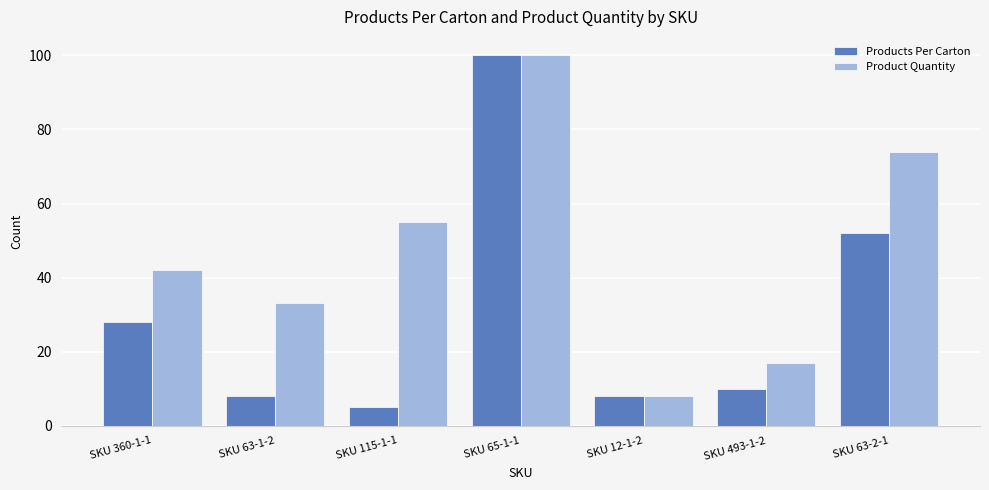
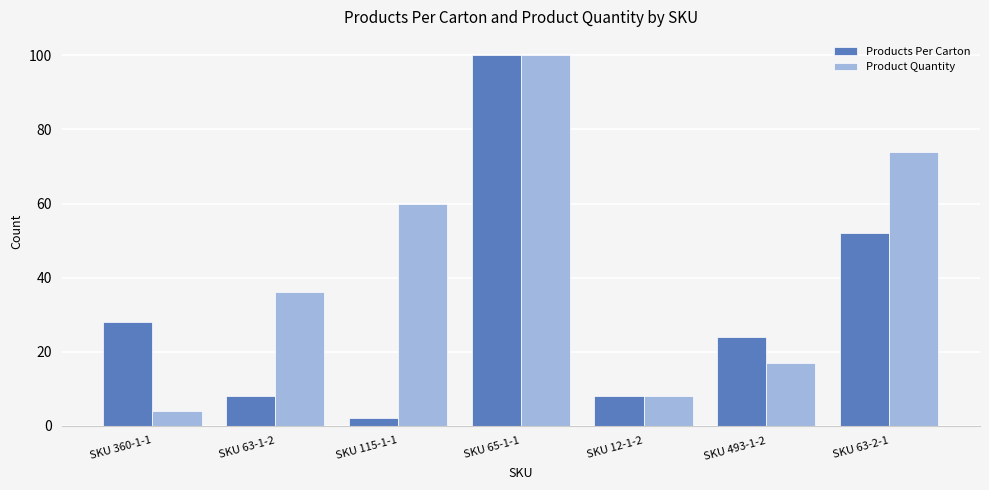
Product Quantity, SKU 360-1-1: 42 -> 4
Product Quantity, SKU 63-1-2: 33 -> 36
Products Per Carton, SKU 115-1-1: 5 -> 2
Product Quantity, SKU 115-1-1: 55 -> 60
Products Per Carton, SKU 493-1-2: 10 -> 24
